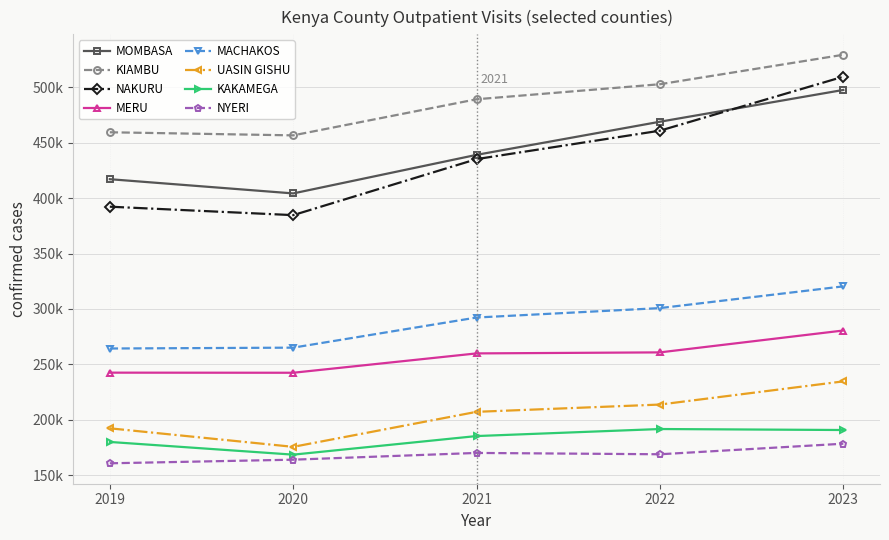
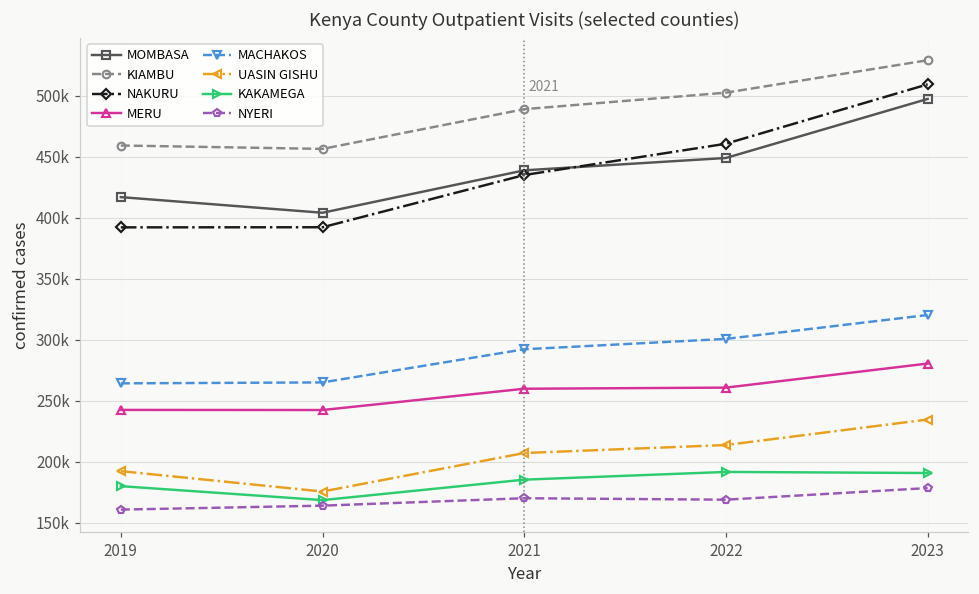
NAKURU, 2020: 385000 -> 392000
MOMBASA, 2022: 469000 -> 449000
